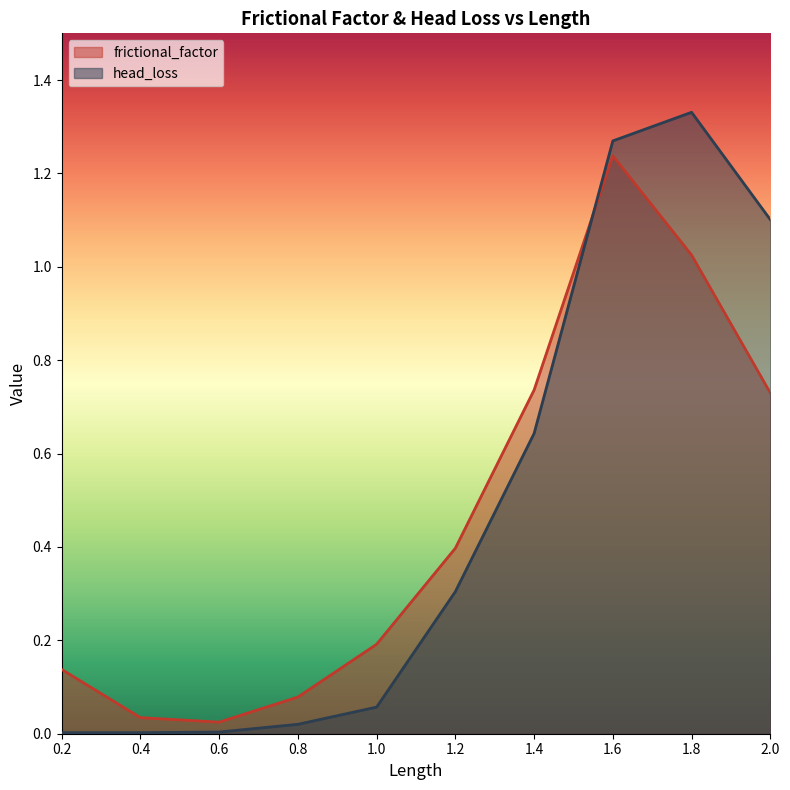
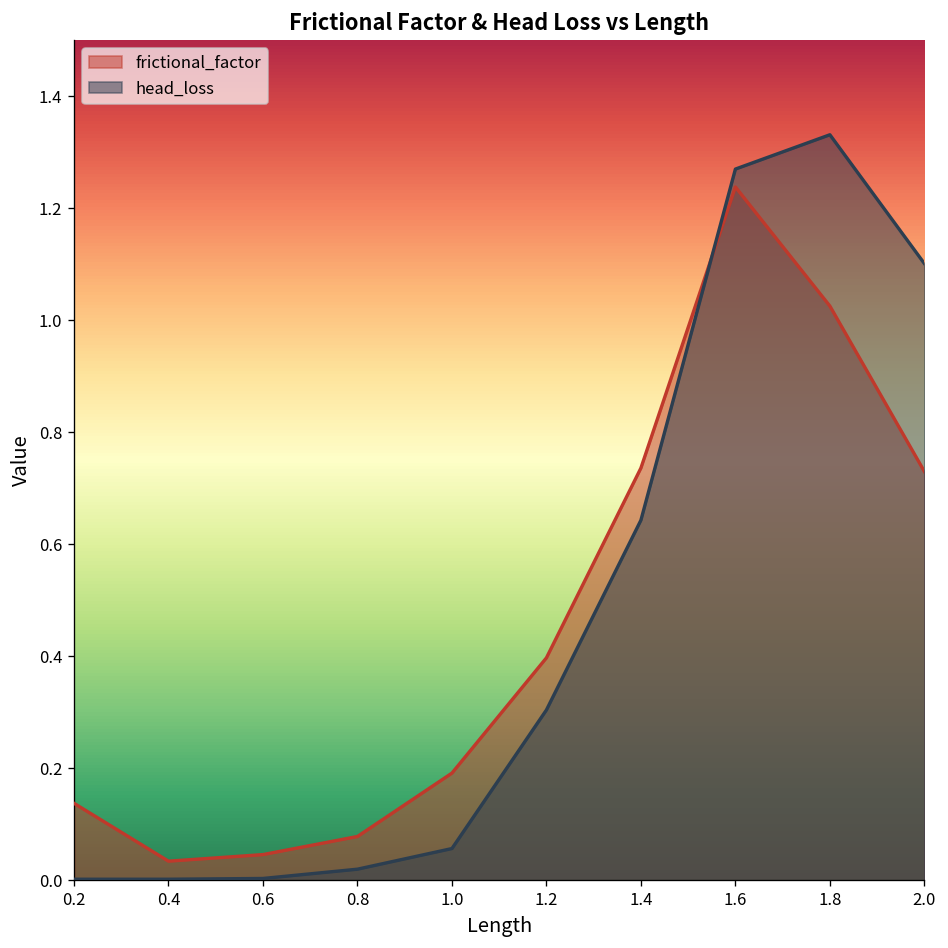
frictional_factor, 0.6: 0.02 -> 0.05
